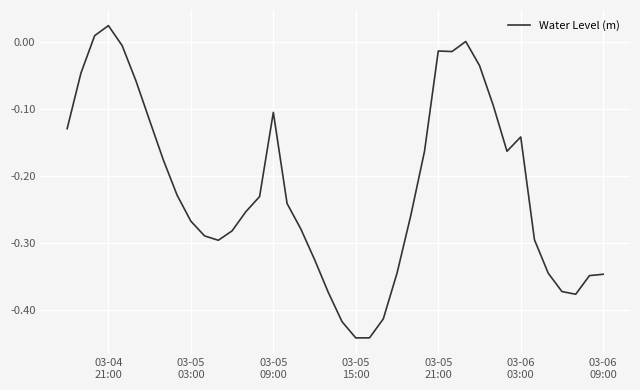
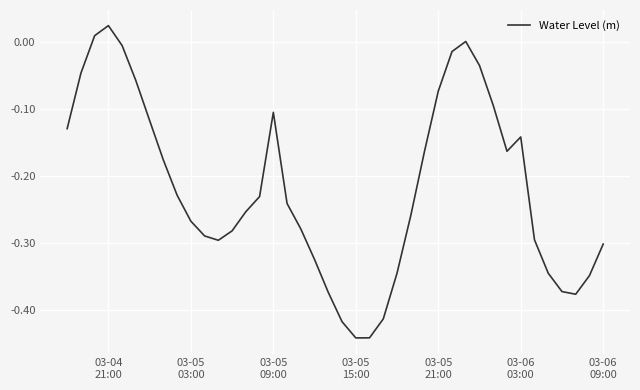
03-05 21:00: -0.01 -> -0.07
03-06 09:00: -0.35 -> -0.30
